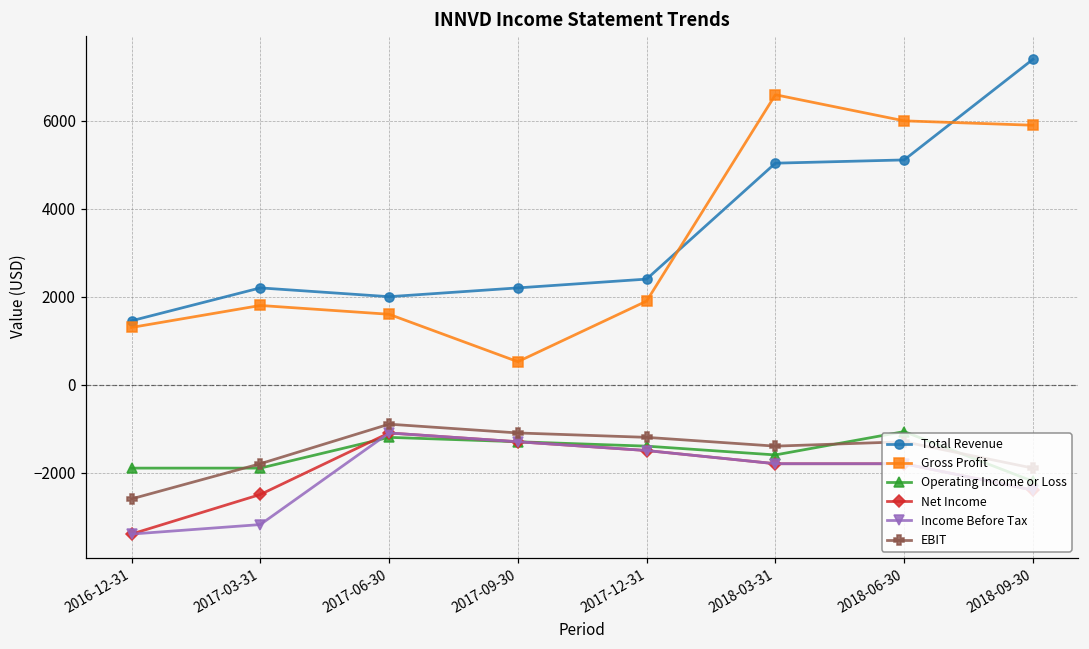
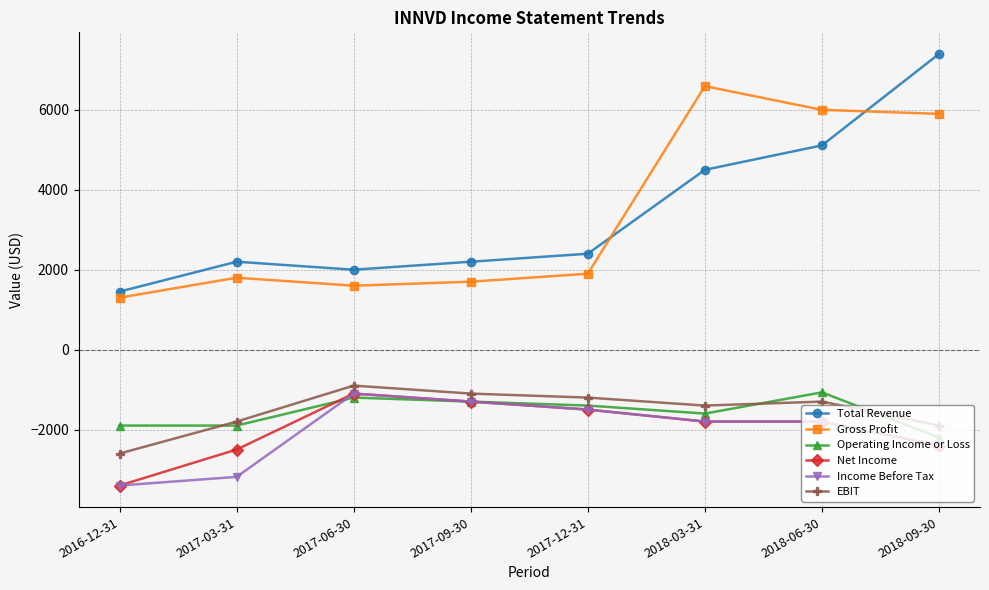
Gross Profit, 2017-09-30: 500 -> 1700
Total Revenue, 2018-03-31: 5000 -> 4500
